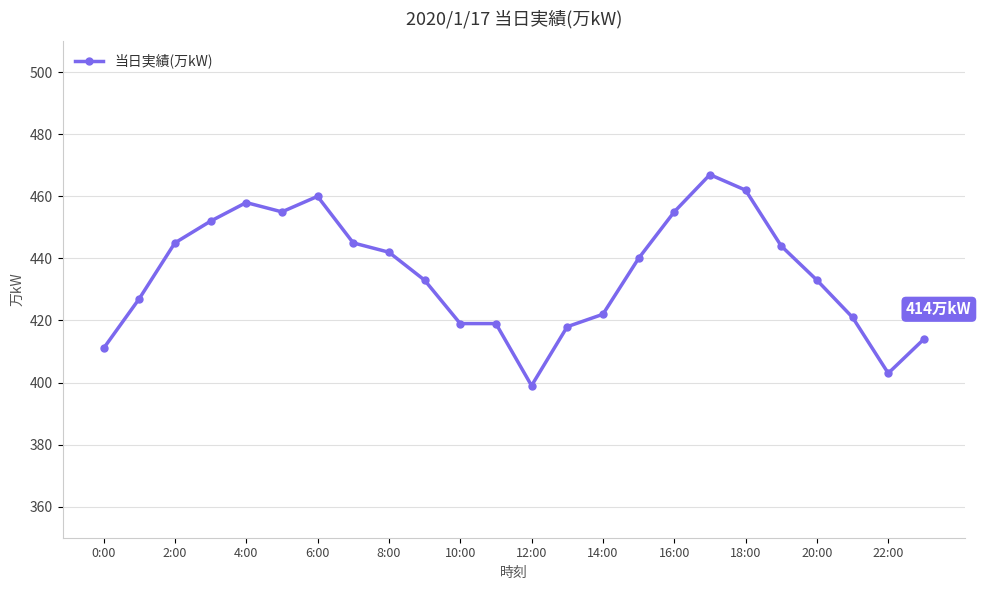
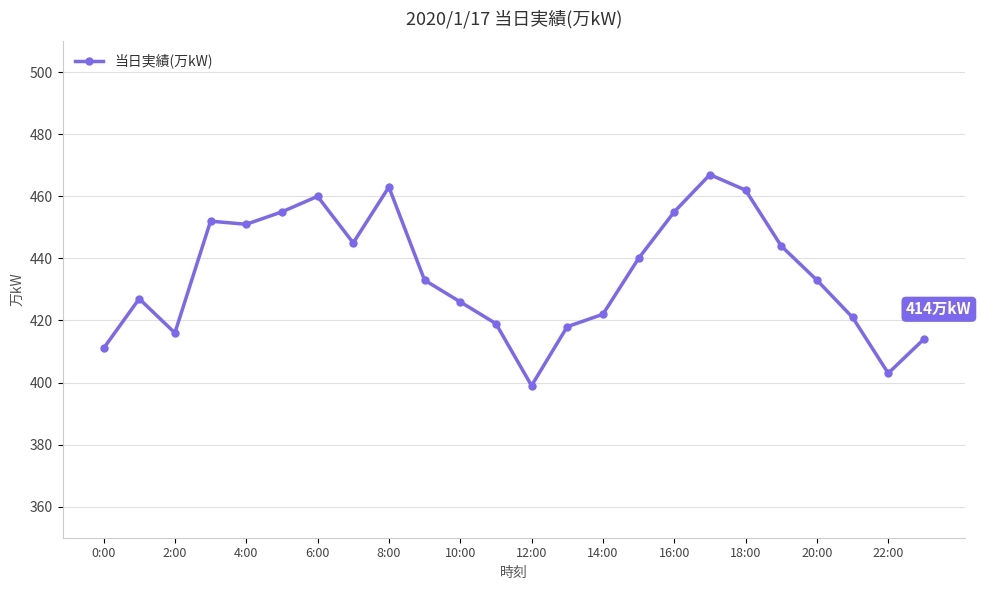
2:00: 445 -> 416
4:00: 458 -> 451
8:00: 442 -> 463
10:00: 419 -> 426
